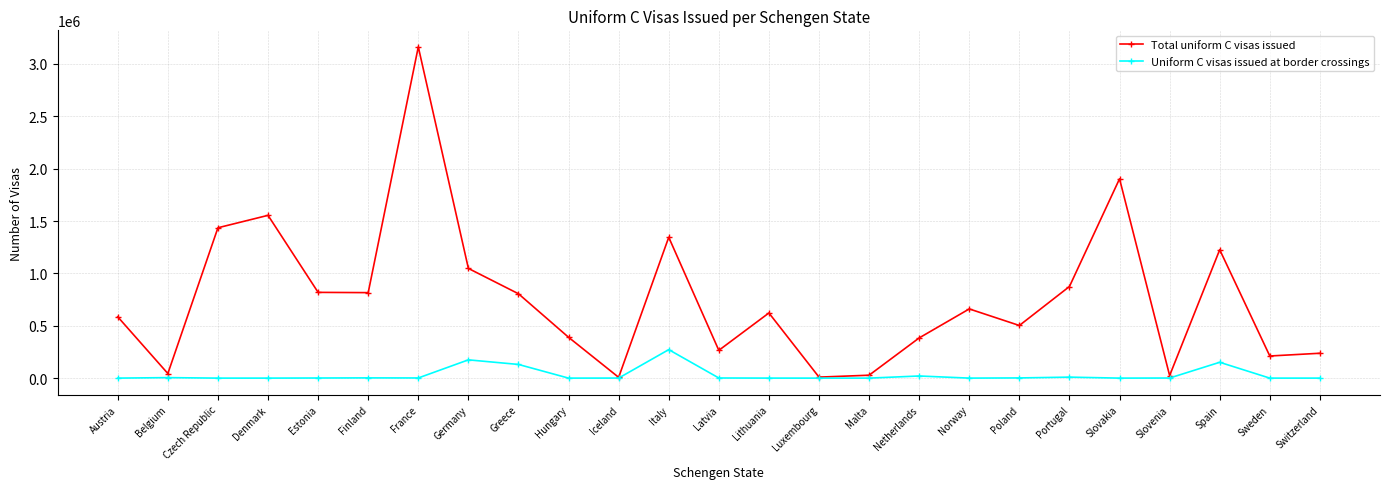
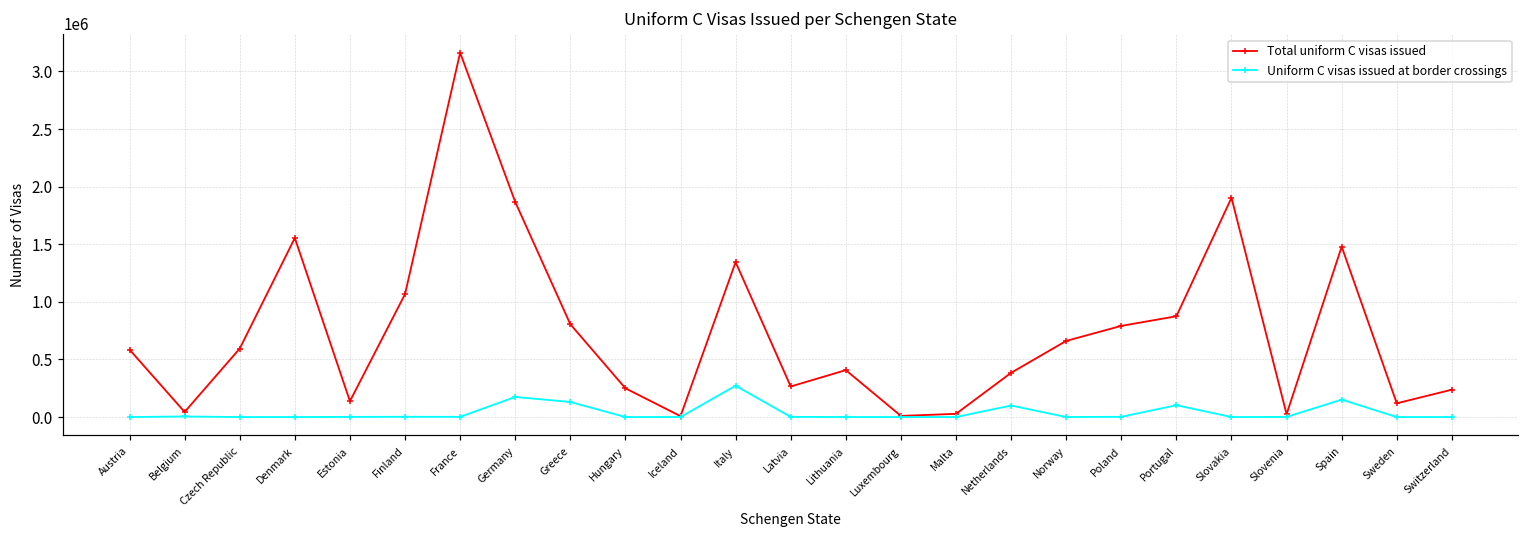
Total uniform C visas issued, Czech Republic: 1440000 -> 590000
Total uniform C visas issued, Estonia: 820000 -> 140000
Total uniform C visas issued, Finland: 820000 -> 1070000
Total uniform C visas issued, Germany: 1050000 -> 1870000
Total uniform C visas issued, Hungary: 390000 -> 250000
Total uniform C visas issued, Lithuania: 620000 -> 410000
Uniform C visas issued at border crossings, Netherlands: 20000 -> 100000
Total uniform C visas issued, Poland: 500000 -> 790000
Uniform C visas issued at border crossings, Portugal: 10000 -> 100000
Total uniform C visas issued, Spain: 1230000 -> 1480000
Total uniform C visas issued, Sweden: 210000 -> 120000
